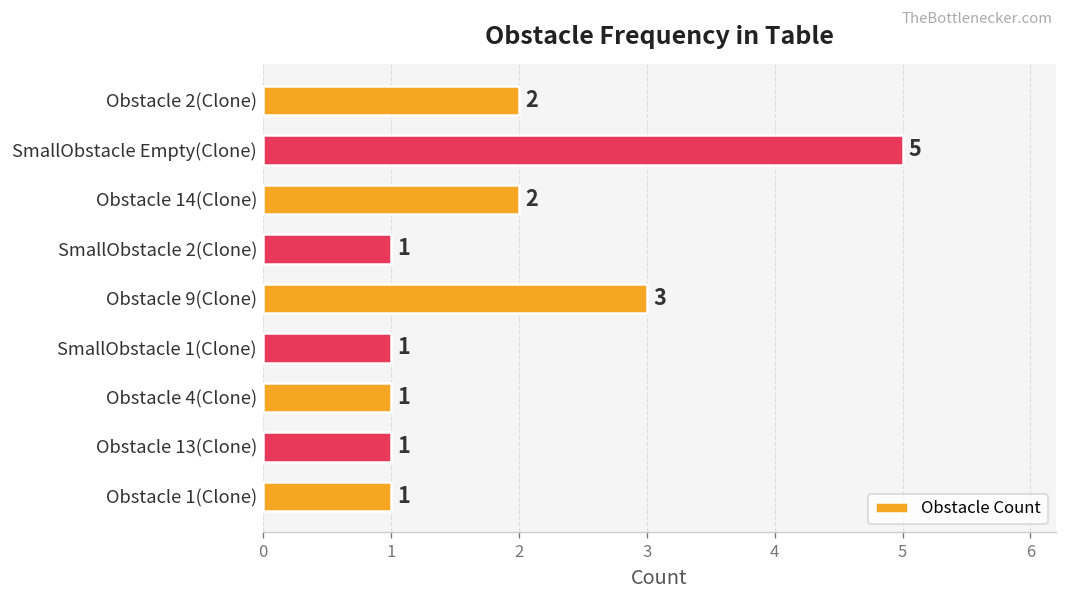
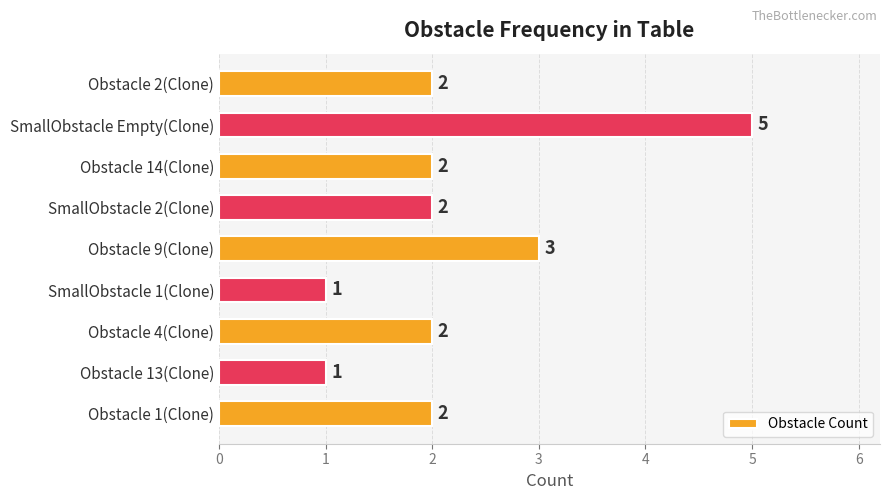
SmallObstacle 2(Clone): 1 -> 2
Obstacle 4(Clone): 1 -> 2
Obstacle 1(Clone): 1 -> 2
